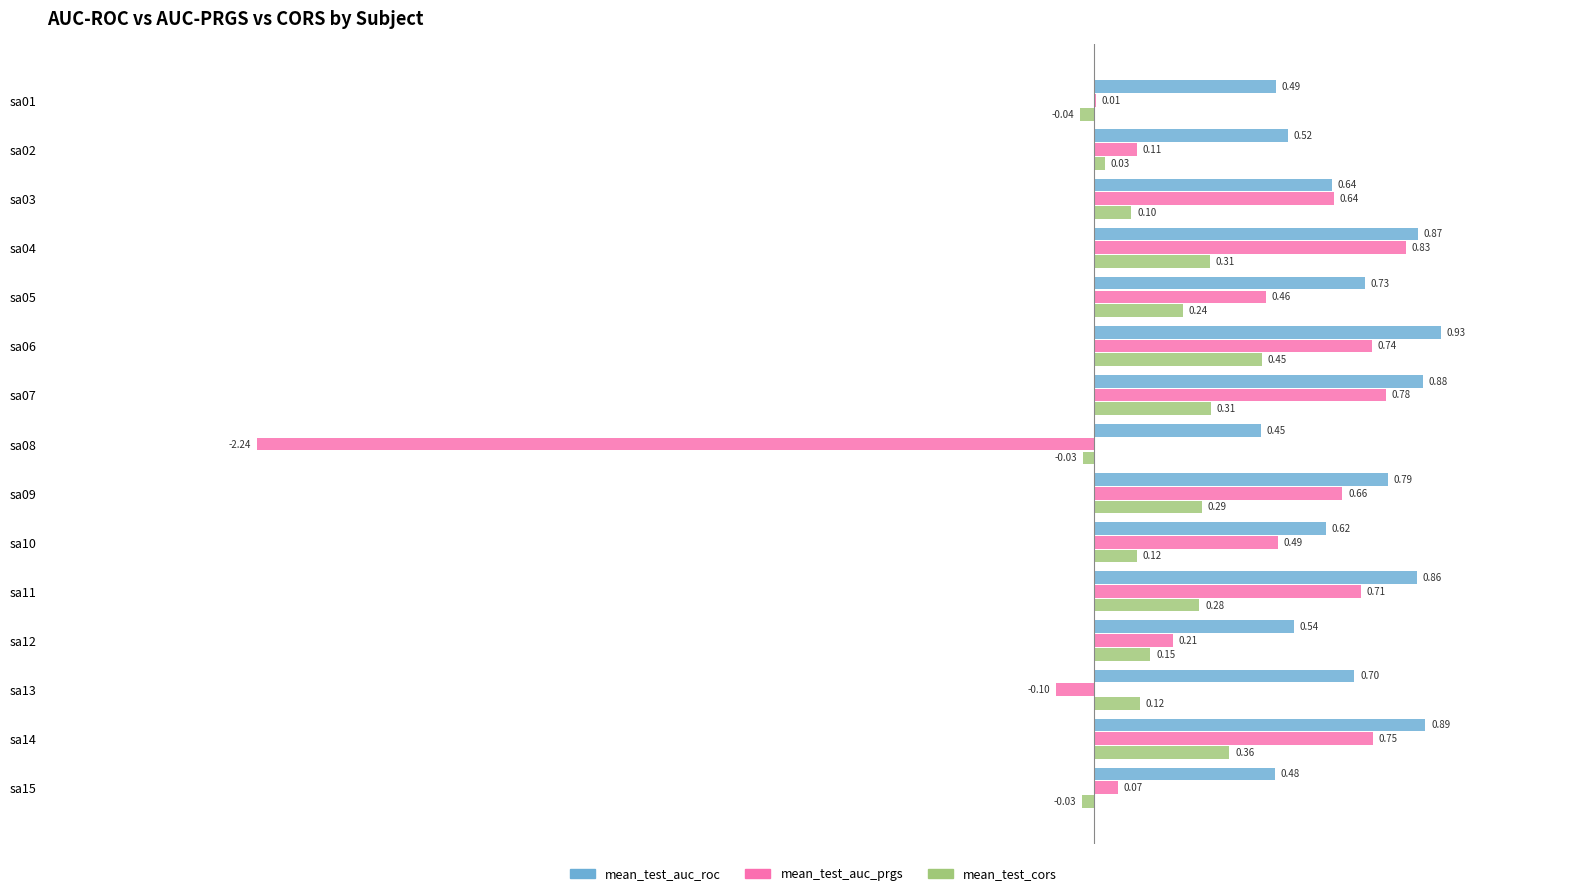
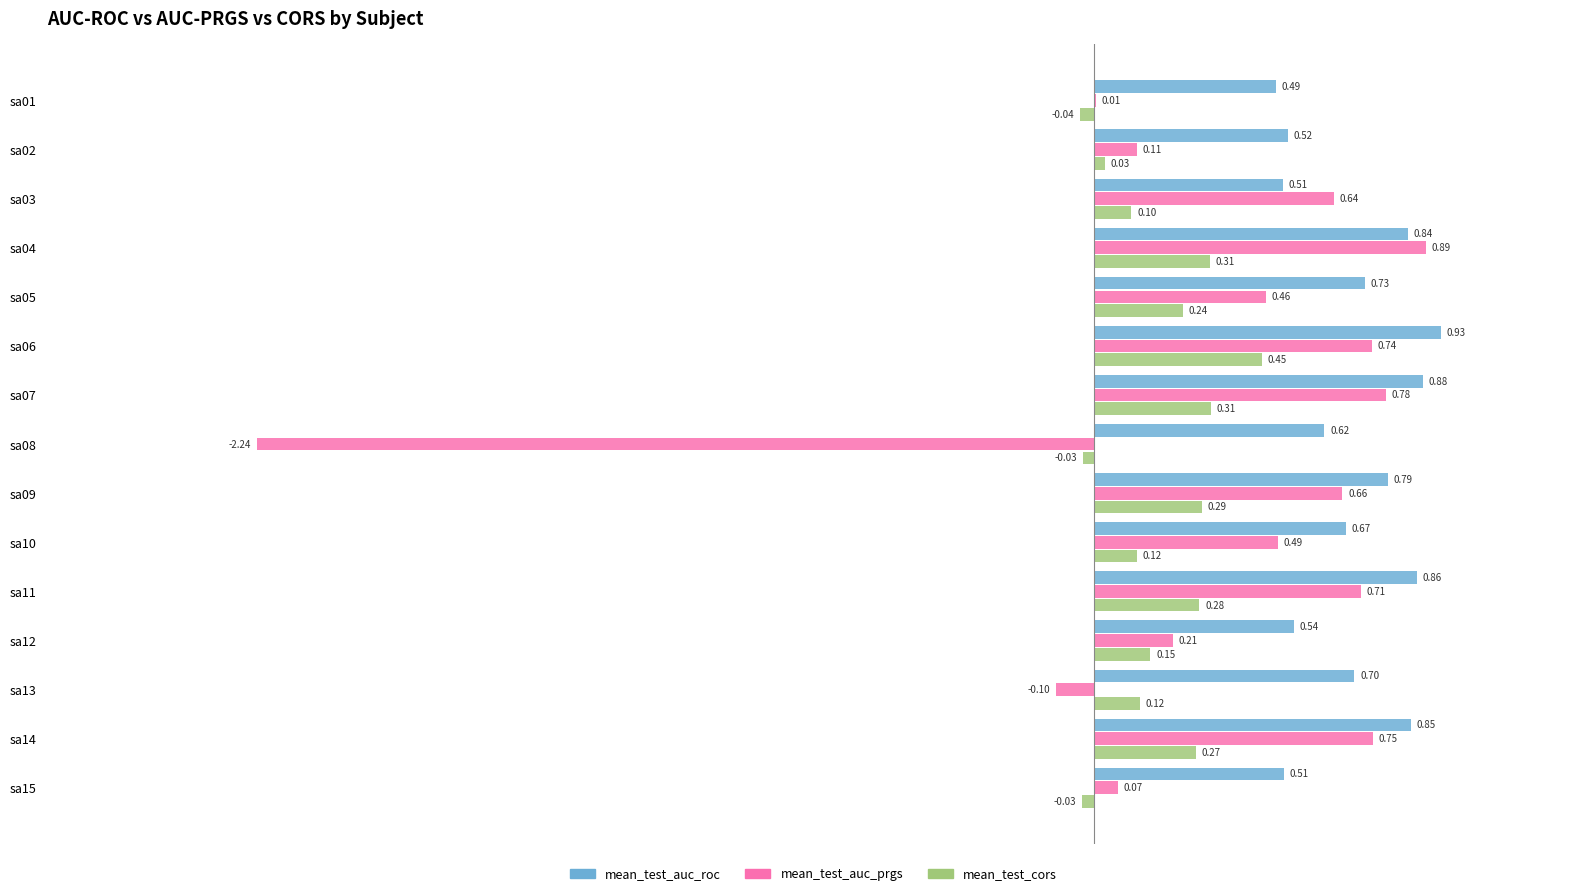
mean_test_auc_roc, sa03: 0.64 -> 0.51
mean_test_auc_roc, sa04: 0.87 -> 0.84
mean_test_auc_prgs, sa04: 0.83 -> 0.89
mean_test_auc_roc, sa08: 0.45 -> 0.62
mean_test_auc_roc, sa10: 0.62 -> 0.67
mean_test_auc_roc, sa14: 0.89 -> 0.85
mean_test_cors, sa14: 0.36 -> 0.27
mean_test_auc_roc, sa15: 0.48 -> 0.51
